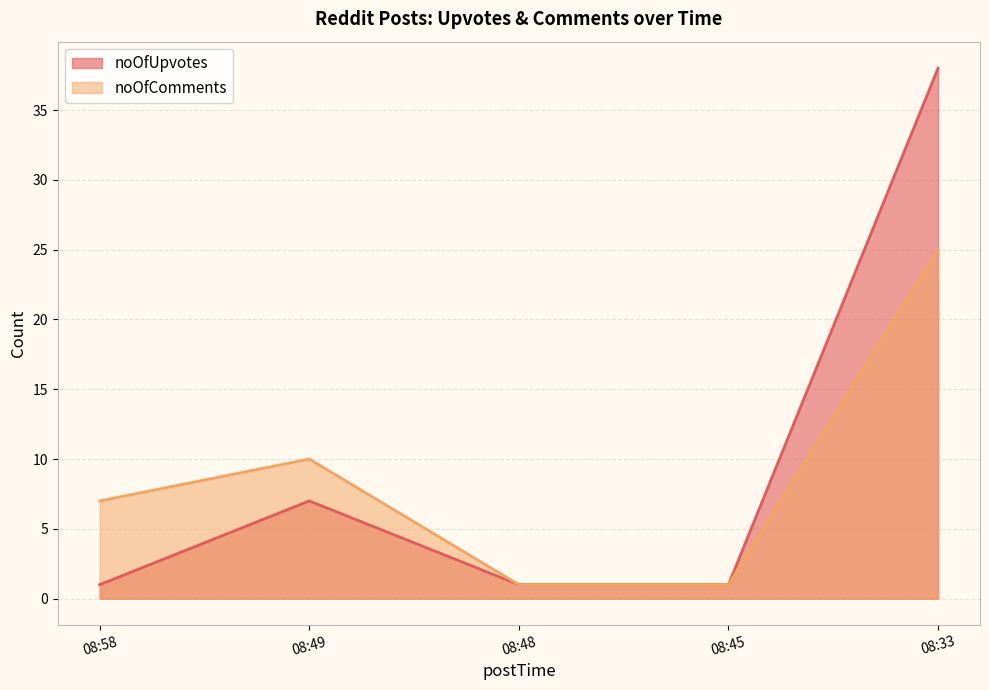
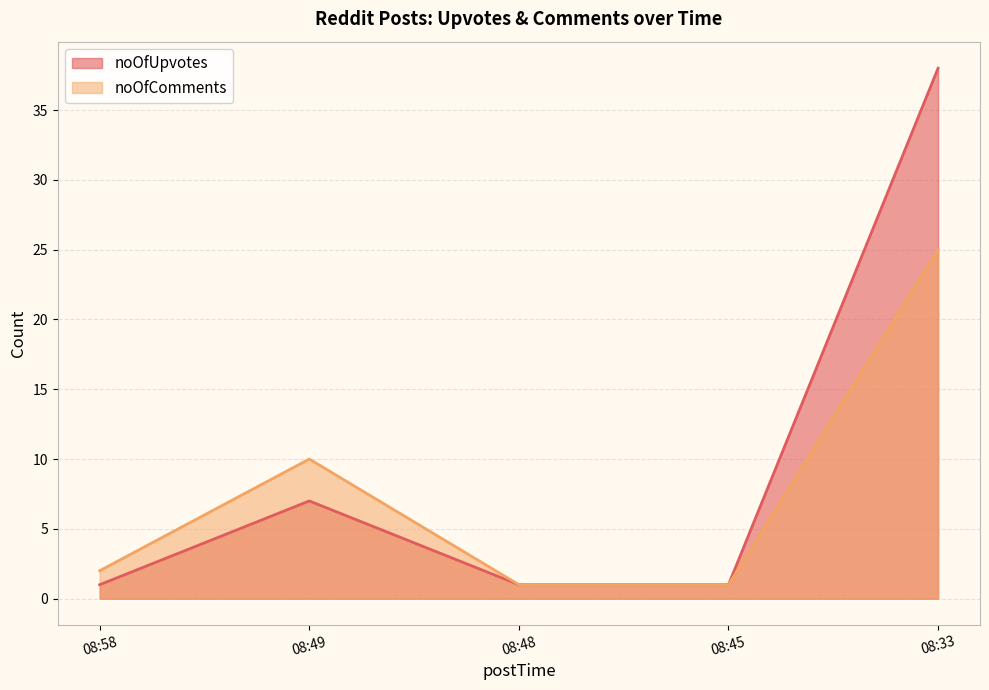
noOfComments, 08:58: 7 -> 2
